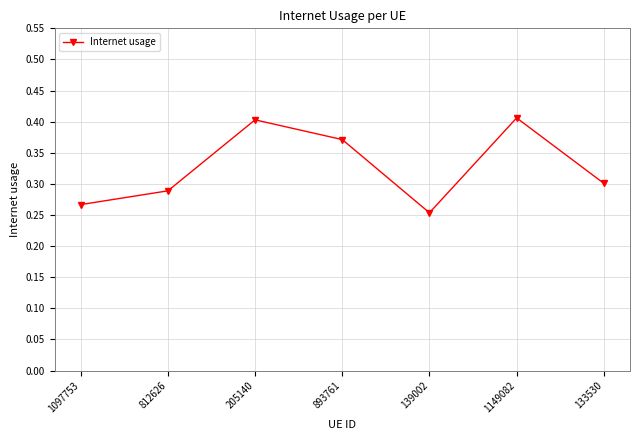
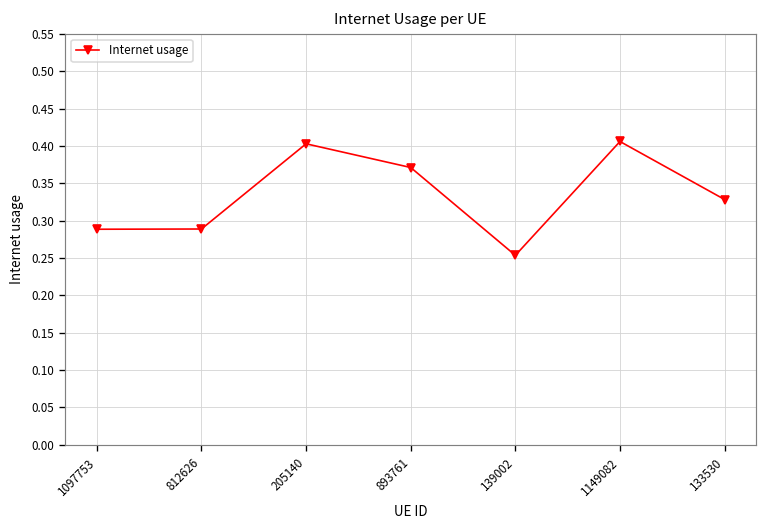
1097753: 0.27 -> 0.29
133530: 0.30 -> 0.33
